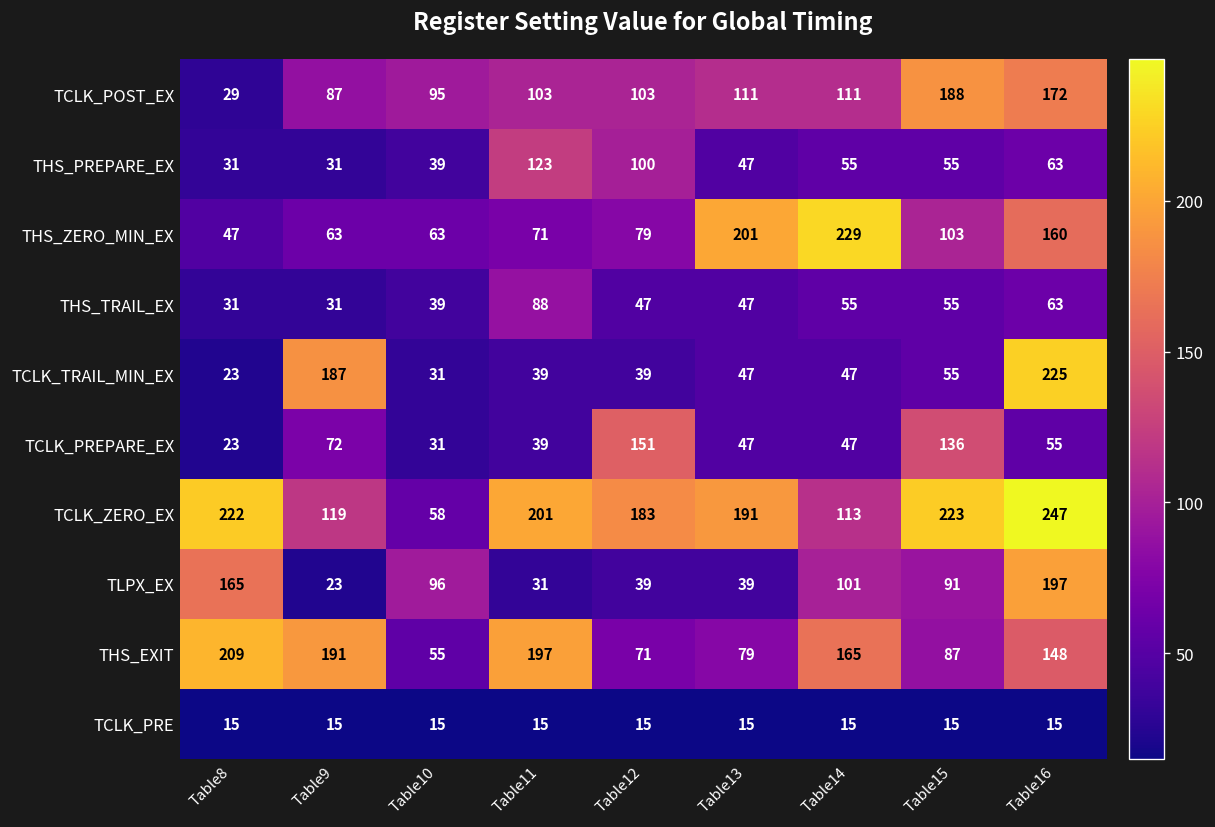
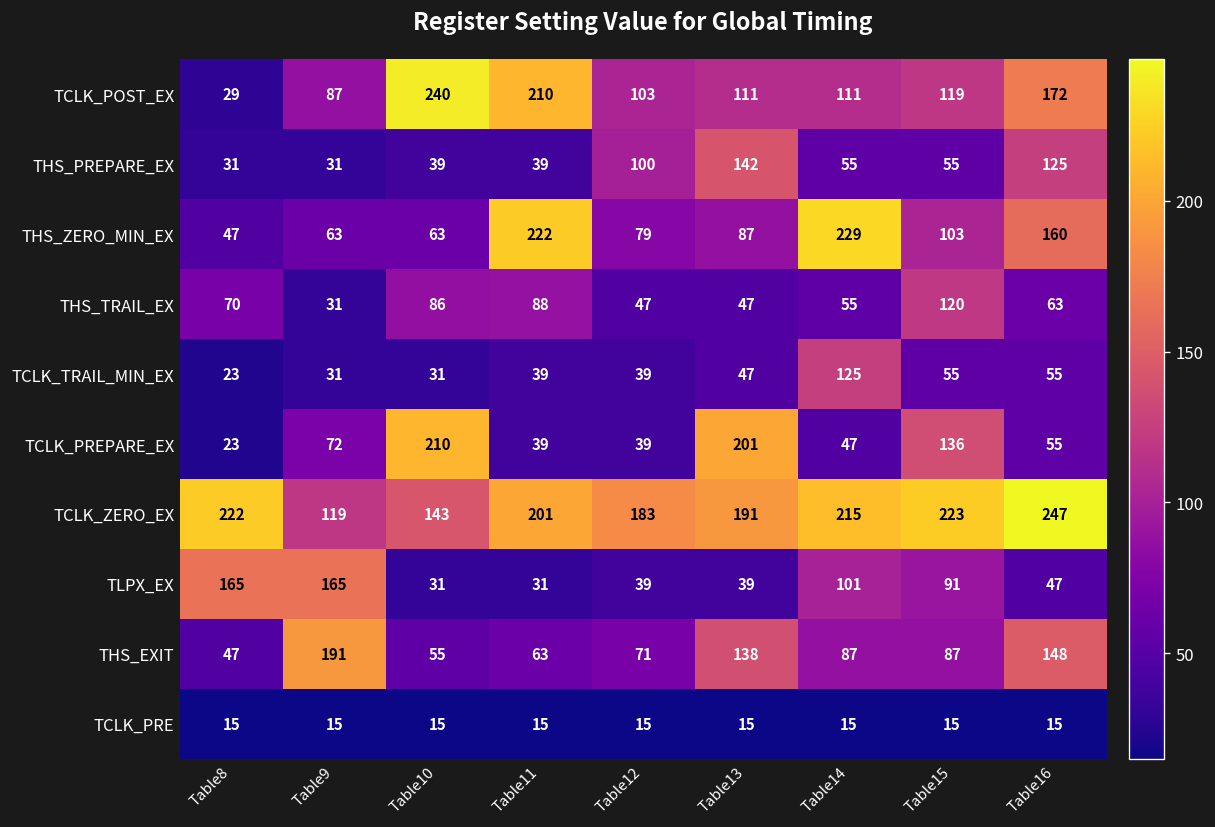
TCLK_POST_EX, Table10: 95 -> 240
TCLK_POST_EX, Table11: 103 -> 210
TCLK_POST_EX, Table15: 188 -> 119
THS_PREPARE_EX, Table11: 123 -> 39
THS_PREPARE_EX, Table13: 47 -> 142
THS_PREPARE_EX, Table16: 63 -> 125
THS_ZERO_MIN_EX, Table11: 71 -> 222
THS_ZERO_MIN_EX, Table13: 201 -> 87
THS_TRAIL_EX, Table8: 31 -> 70
THS_TRAIL_EX, Table10: 39 -> 86
THS_TRAIL_EX, Table15: 55 -> 120
TCLK_TRAIL_MIN_EX, Table9: 187 -> 31
TCLK_TRAIL_MIN_EX, Table14: 47 -> 125
TCLK_TRAIL_MIN_EX, Table16: 225 -> 55
TCLK_PREPARE_EX, Table10: 31 -> 210
TCLK_PREPARE_EX, Table12: 151 -> 39
TCLK_PREPARE_EX, Table13: 47 -> 201
TCLK_ZERO_EX, Table10: 58 -> 143
TCLK_ZERO_EX, Table14: 113 -> 215
TLPX_EX, Table9: 23 -> 165
TLPX_EX, Table10: 96 -> 31
TLPX_EX, Table16: 197 -> 47
THS_EXIT, Table8: 209 -> 47
THS_EXIT, Table11: 197 -> 63
THS_EXIT, Table13: 79 -> 138
THS_EXIT, Table14: 165 -> 87
